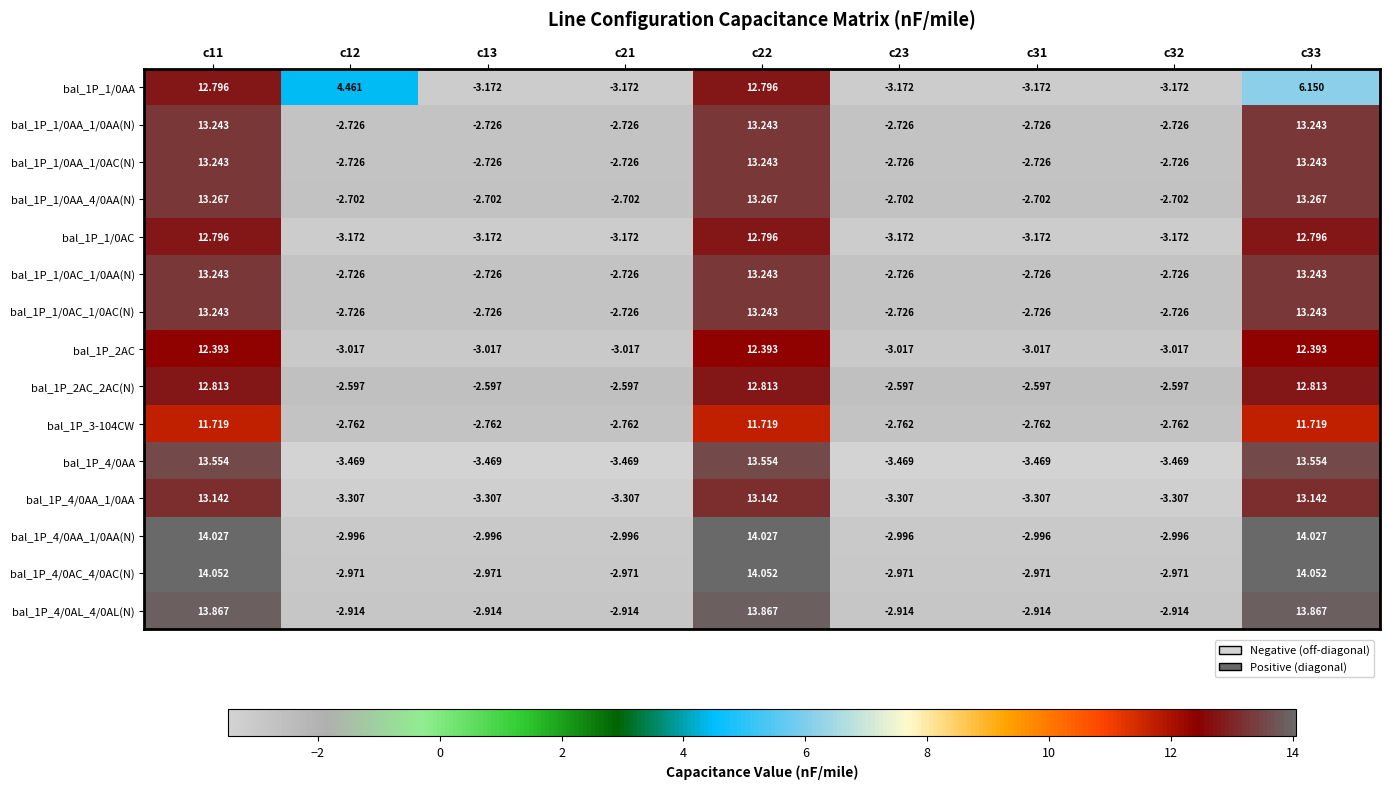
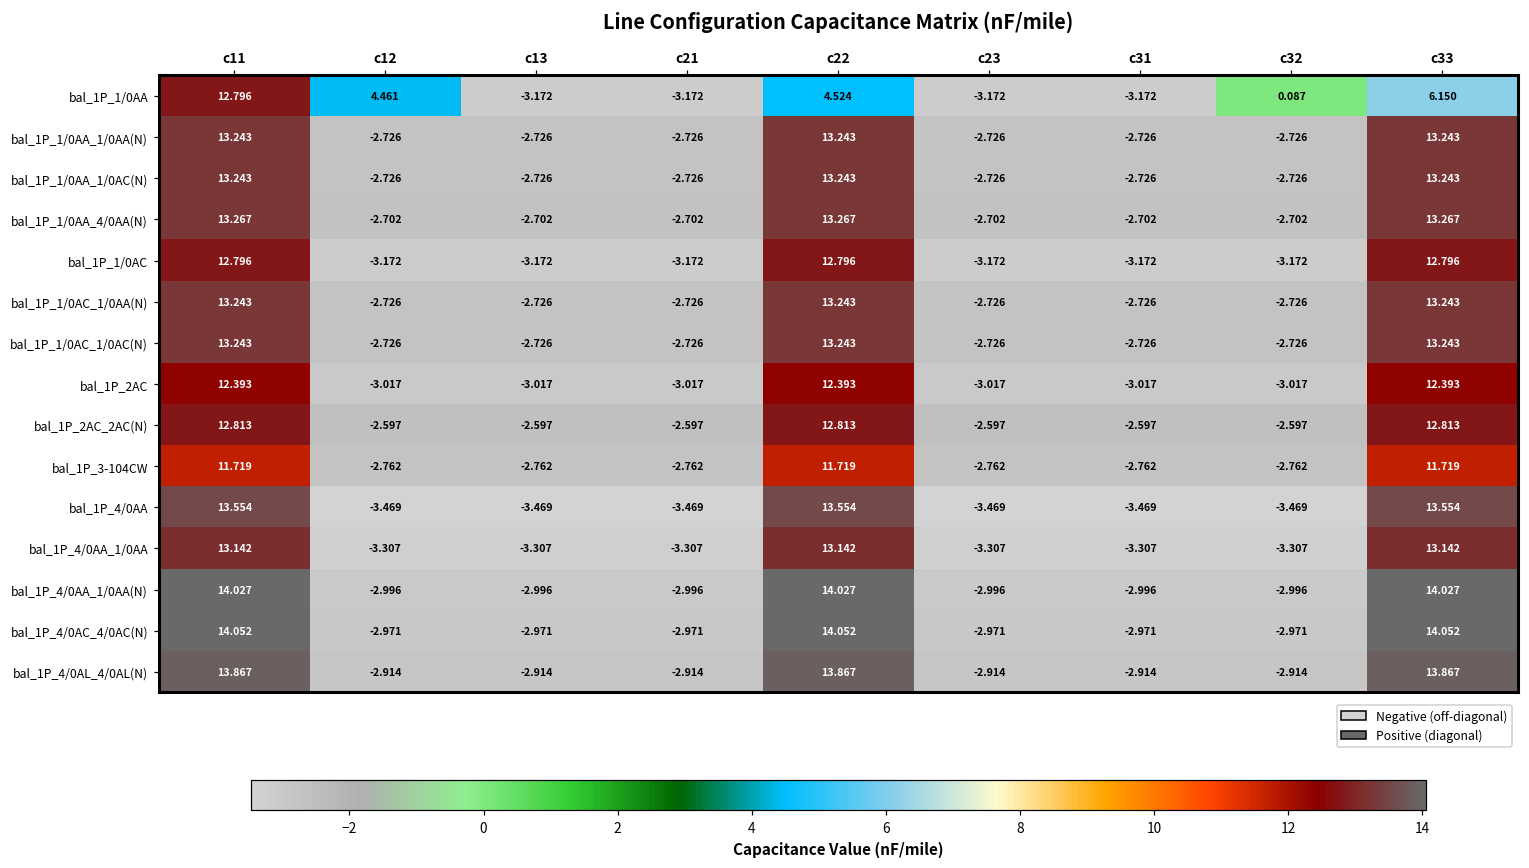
bal_1P_1/0AA, c22: 12.796 -> 4.524
bal_1P_1/0AA, c32: -3.172 -> 0.087
